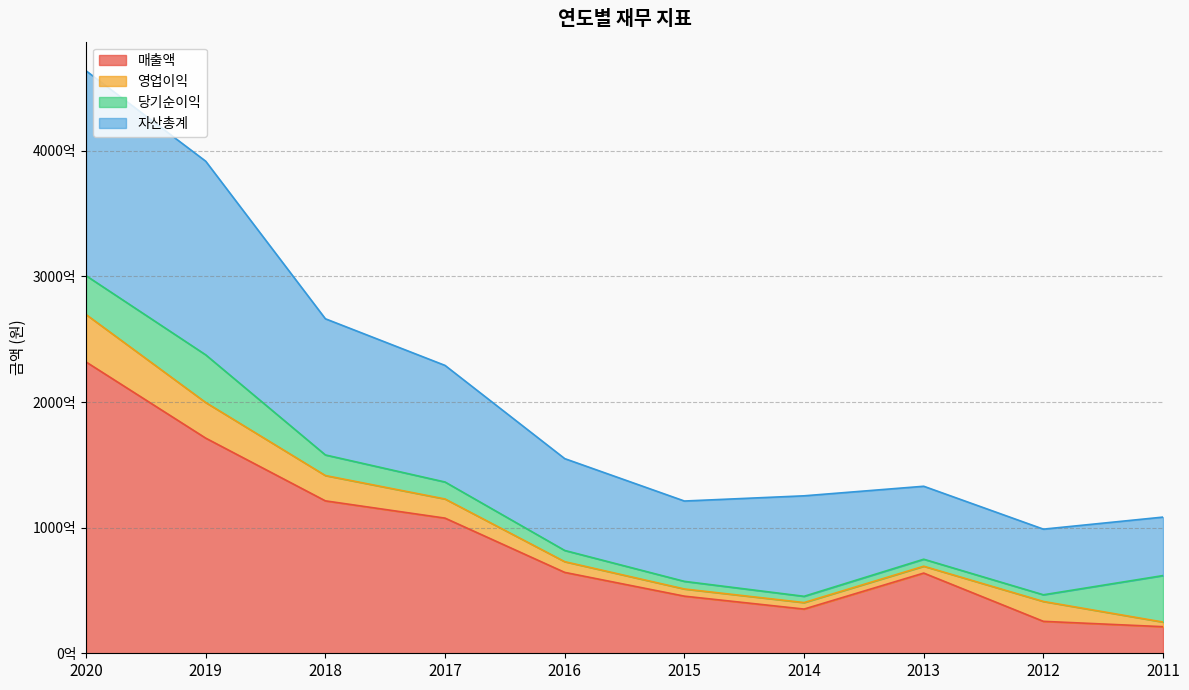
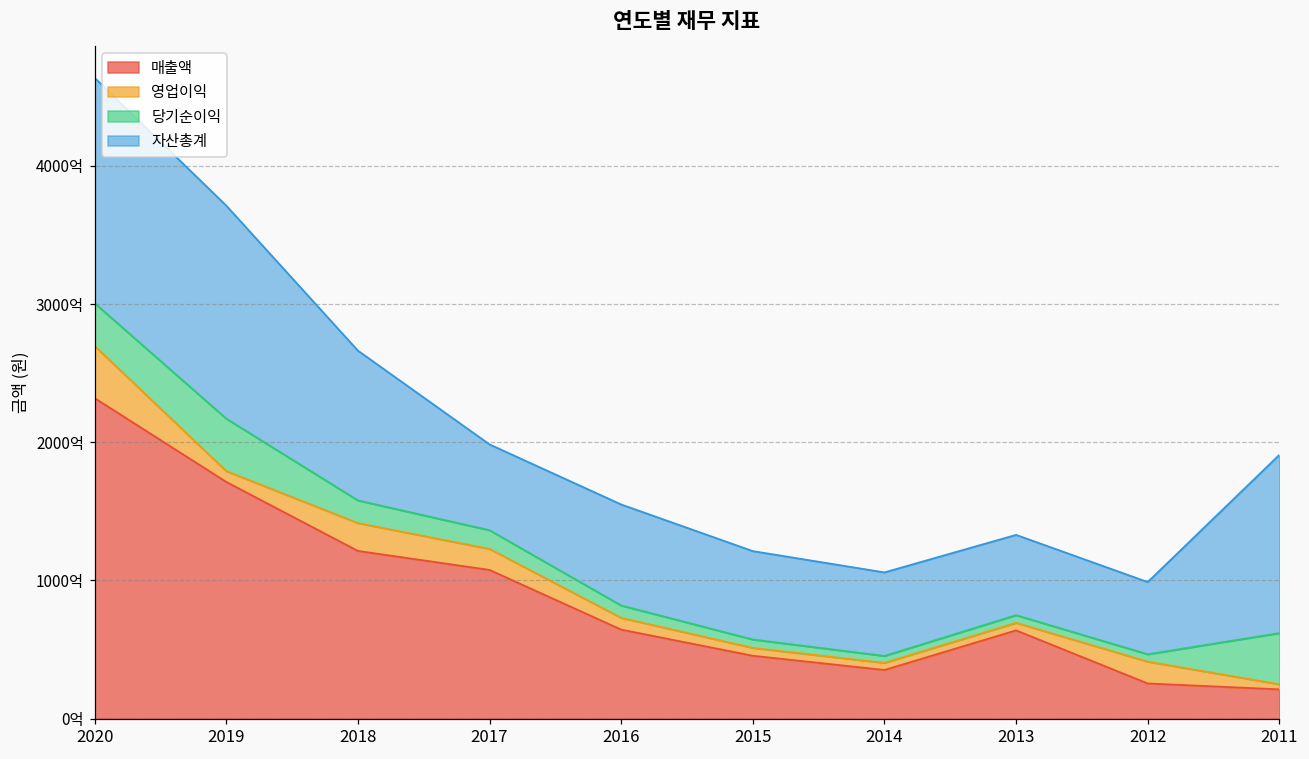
영업이익, 2019: 280억 -> 80억
자산총계, 2017: 930억 -> 620억
자산총계, 2014: 800억 -> 600억
자산총계, 2011: 470억 -> 1290억
